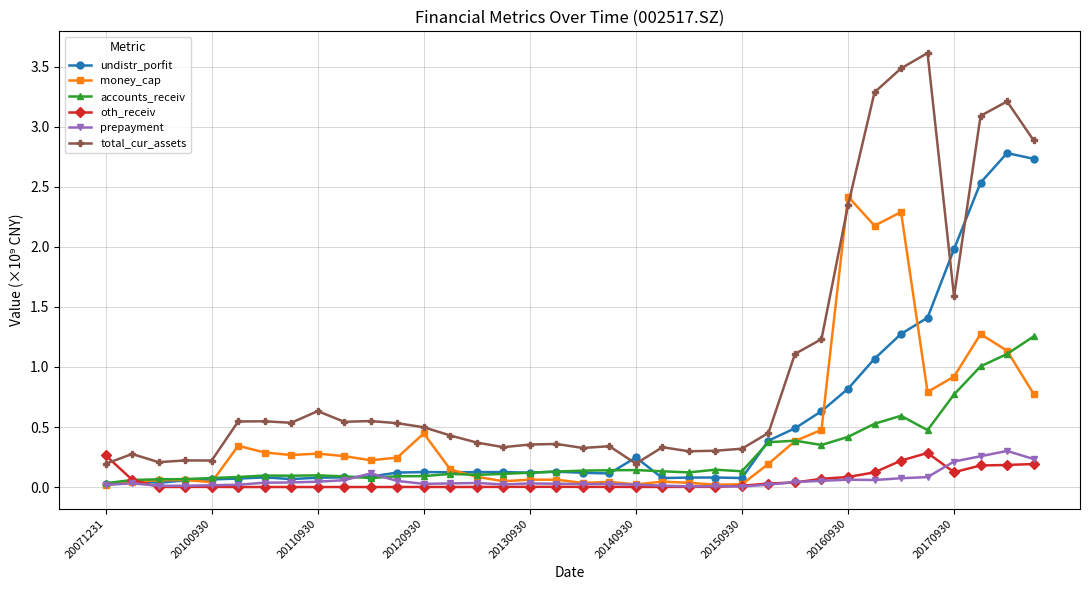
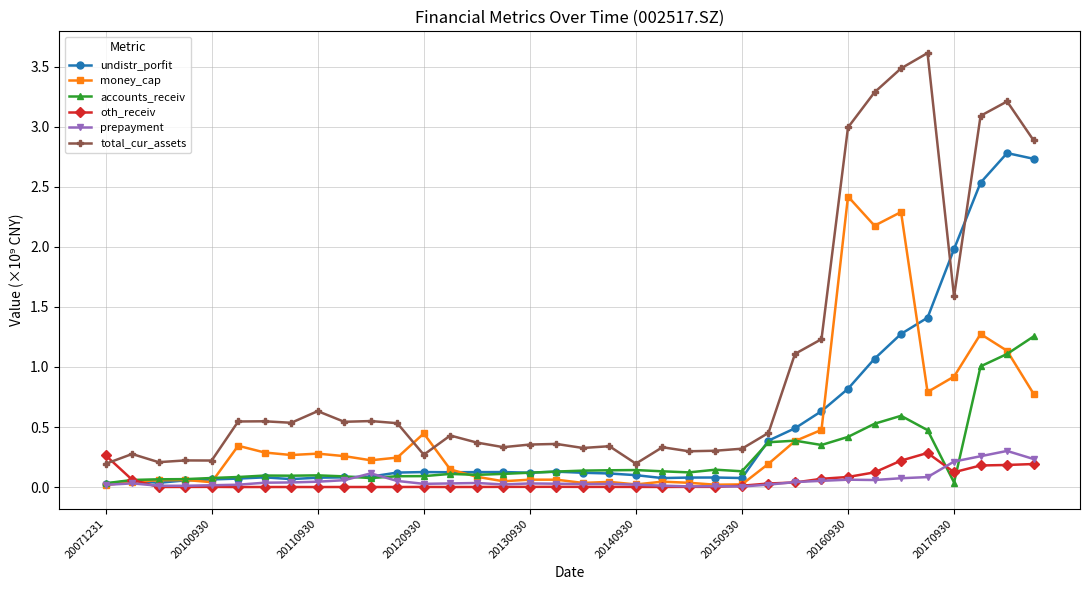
total_cur_assets, 20120930: 0.50 -> 0.27
undistr_porfit, 20140930: 0.25 -> 0.10
total_cur_assets, 20160930: 2.35 -> 3.00
accounts_receiv, 20170930: 0.77 -> 0.04
